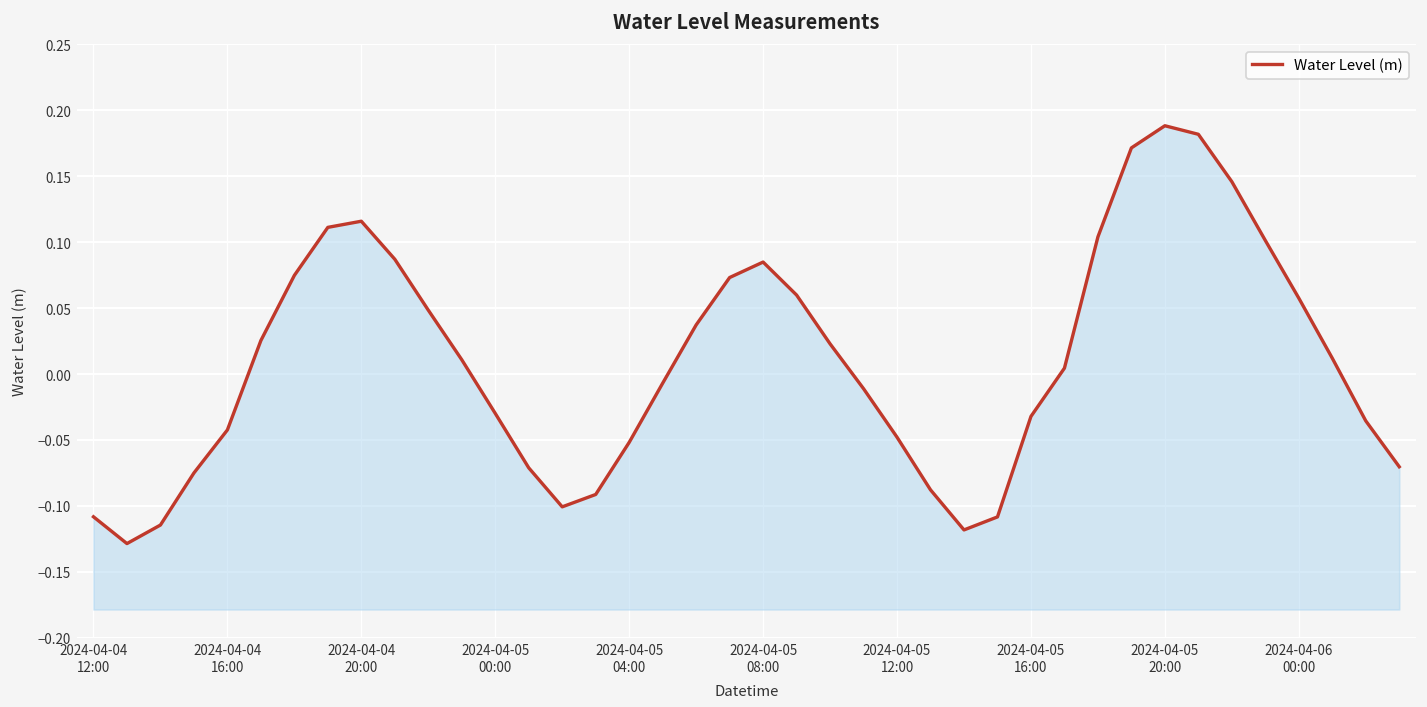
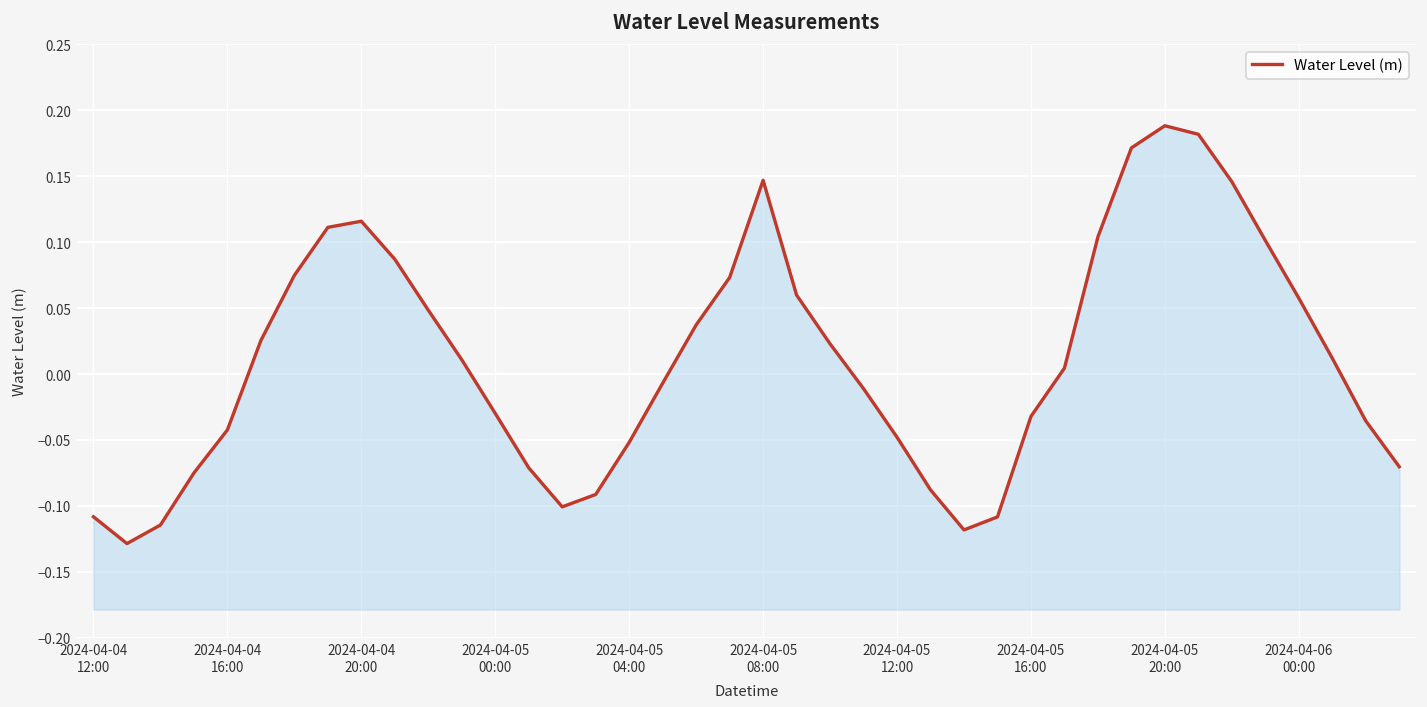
2024-04-05 08:00: 0.085 -> 0.147
